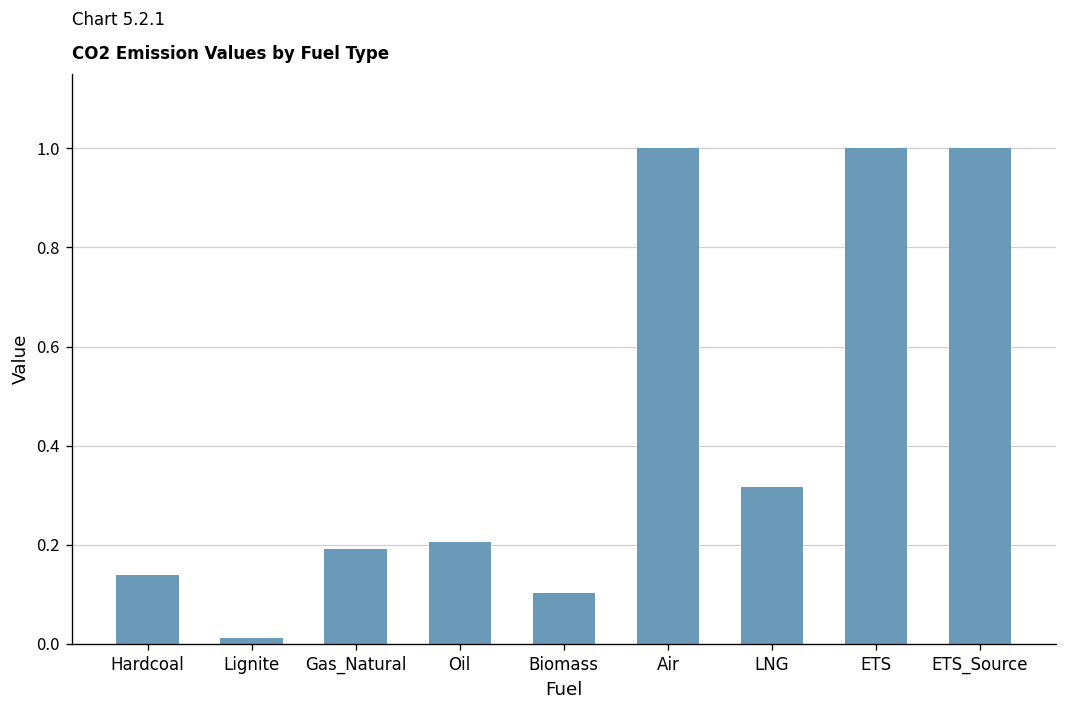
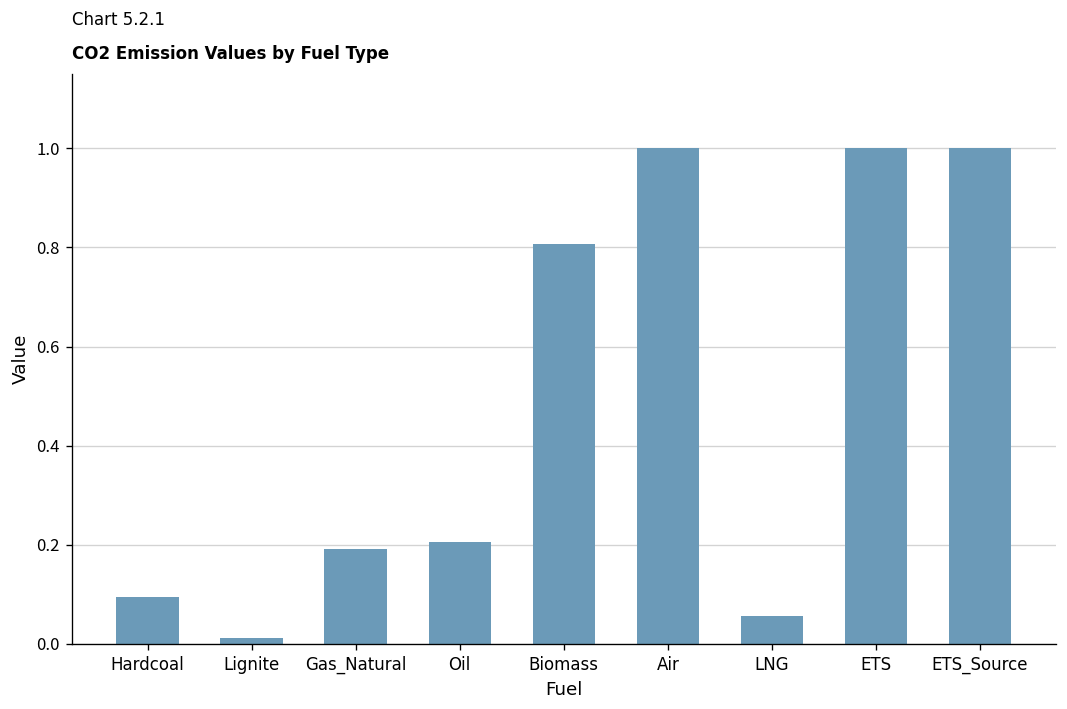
Hardcoal: 0.14 -> 0.09
Biomass: 0.10 -> 0.81
LNG: 0.32 -> 0.06
